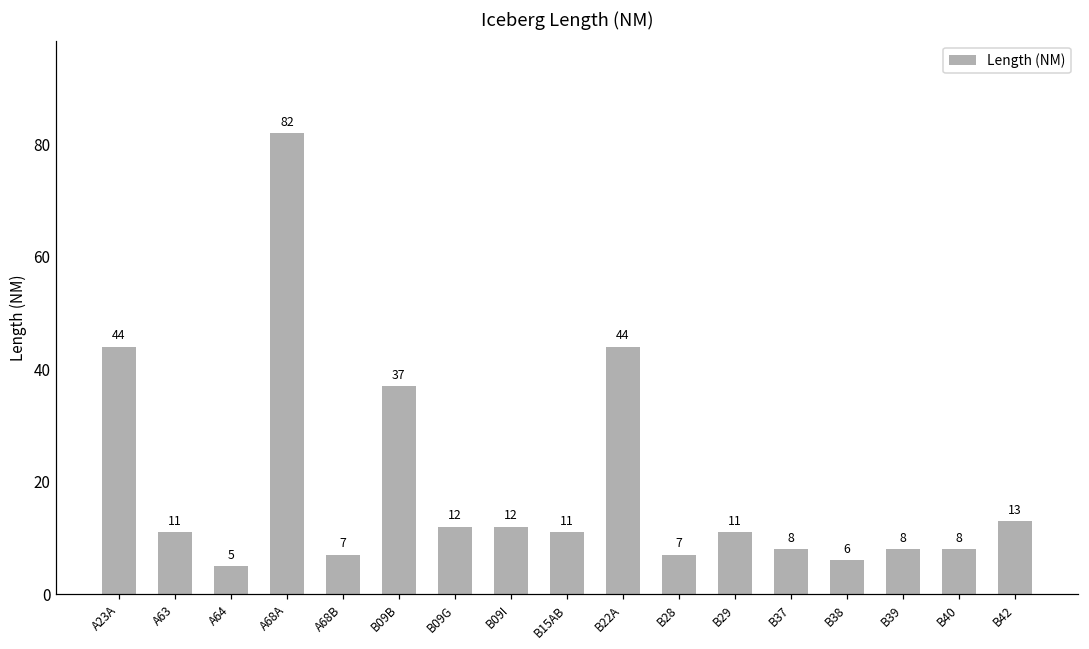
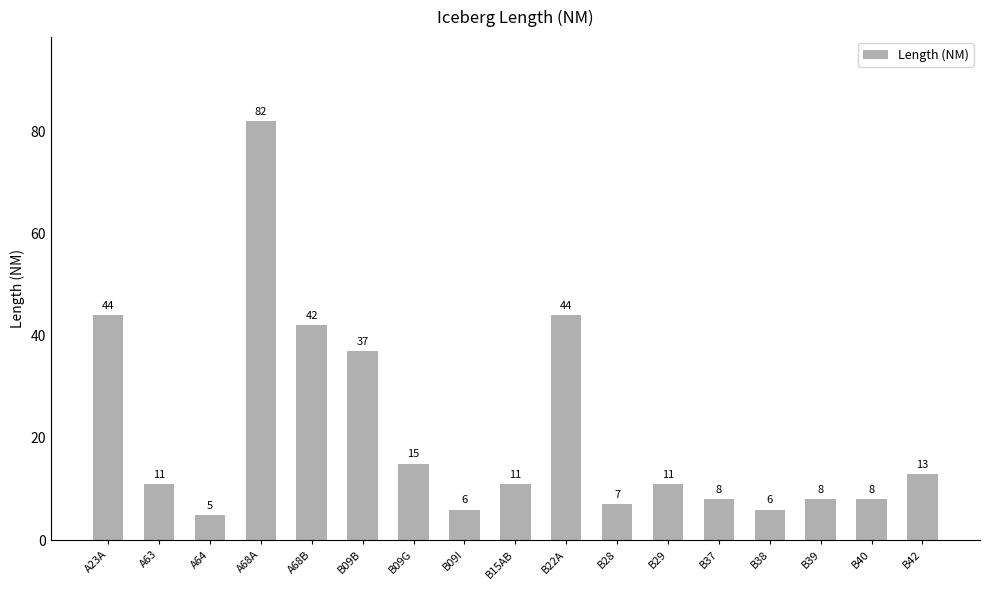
A68B: 7 -> 42
B09G: 12 -> 15
B09I: 12 -> 6
